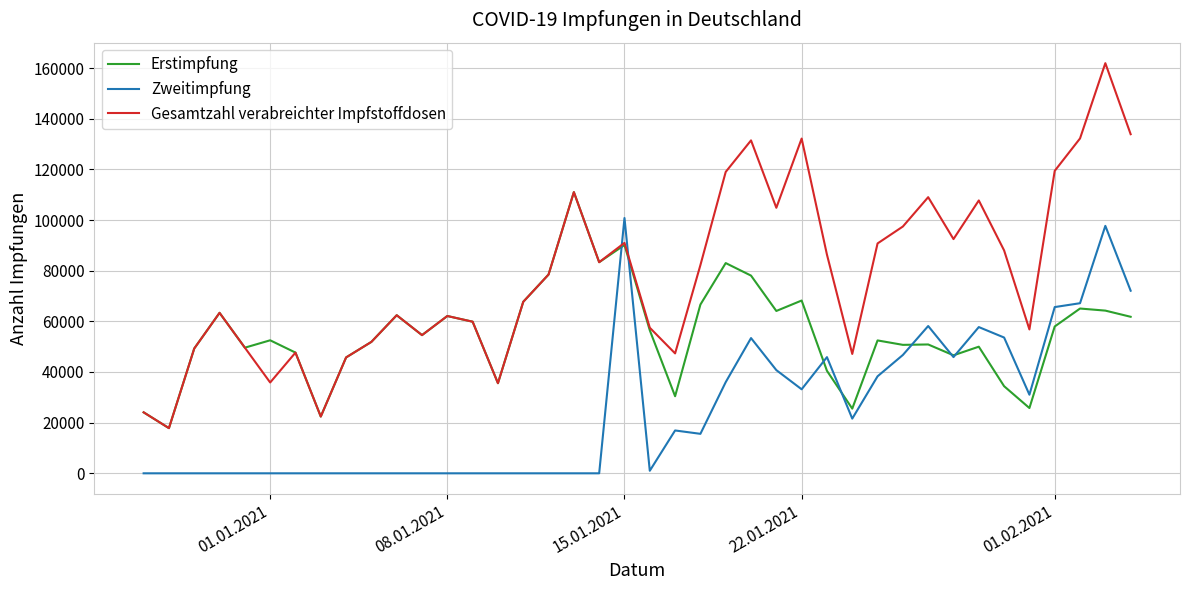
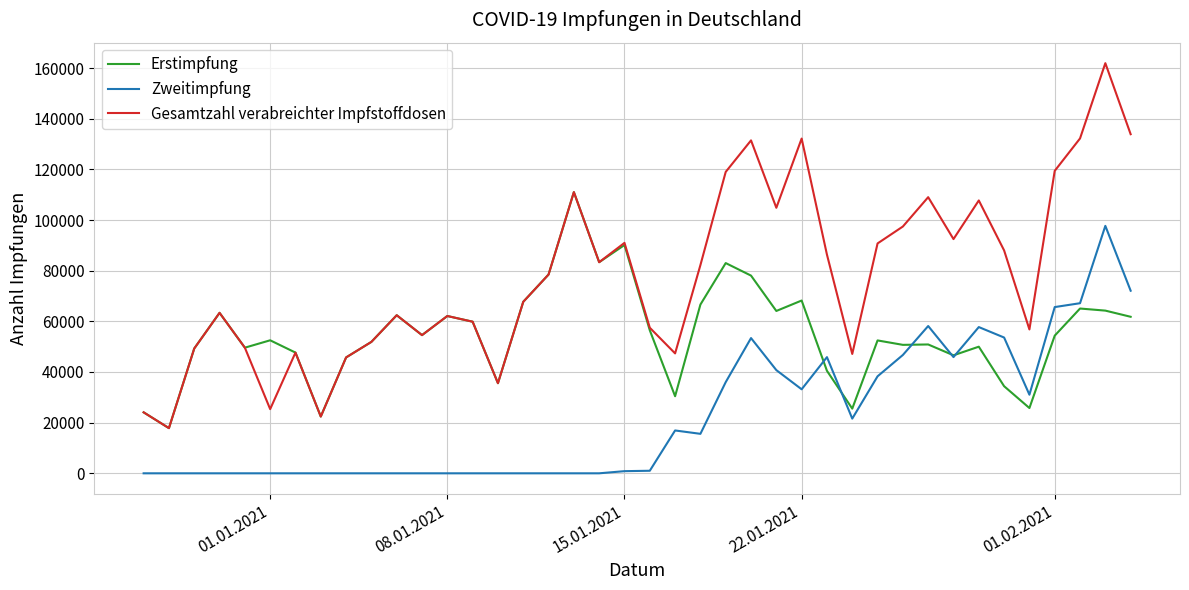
Gesamtzahl verabreichter Impfstoffdosen, 01.01.2021: 36000 -> 25000
Zweitimpfung, 15.01.2021: 101000 -> 1000
Erstimpfung, 01.02.2021: 58000 -> 54000
